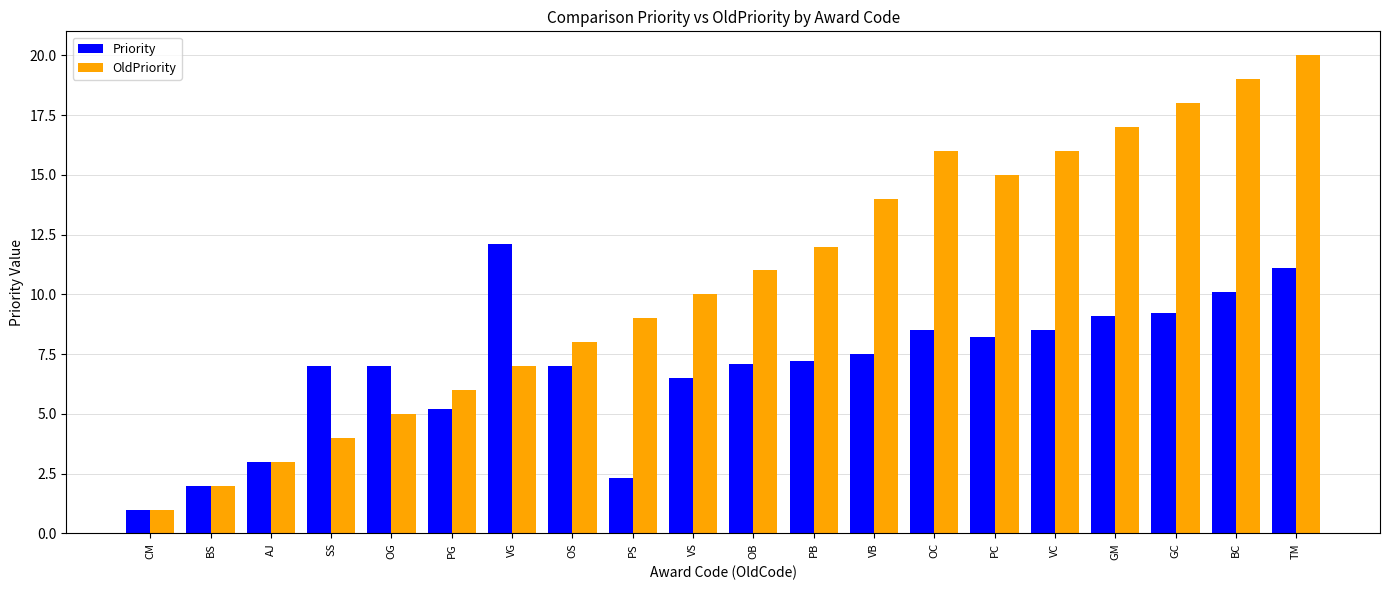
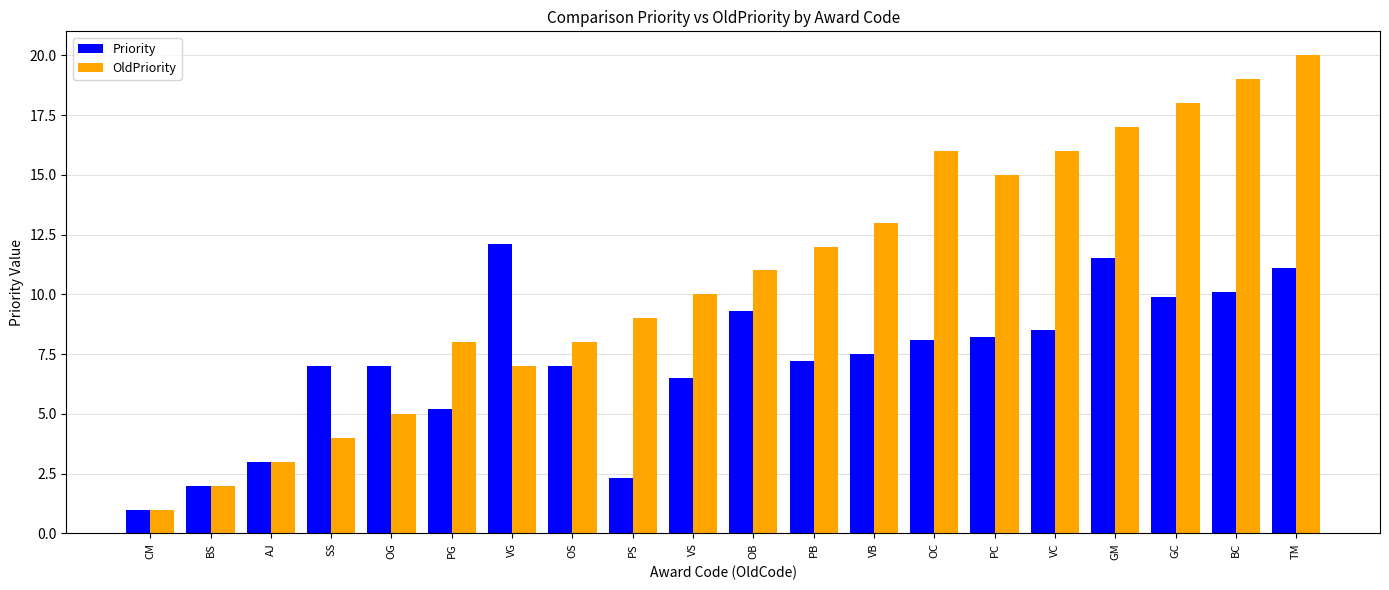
OldPriority, PG: 6 -> 8
Priority, OB: 7.1 -> 9.3
OldPriority, VB: 14 -> 13
Priority, OC: 8.5 -> 8.1
Priority, GM: 9.1 -> 11.5
Priority, GC: 9.2 -> 9.9
